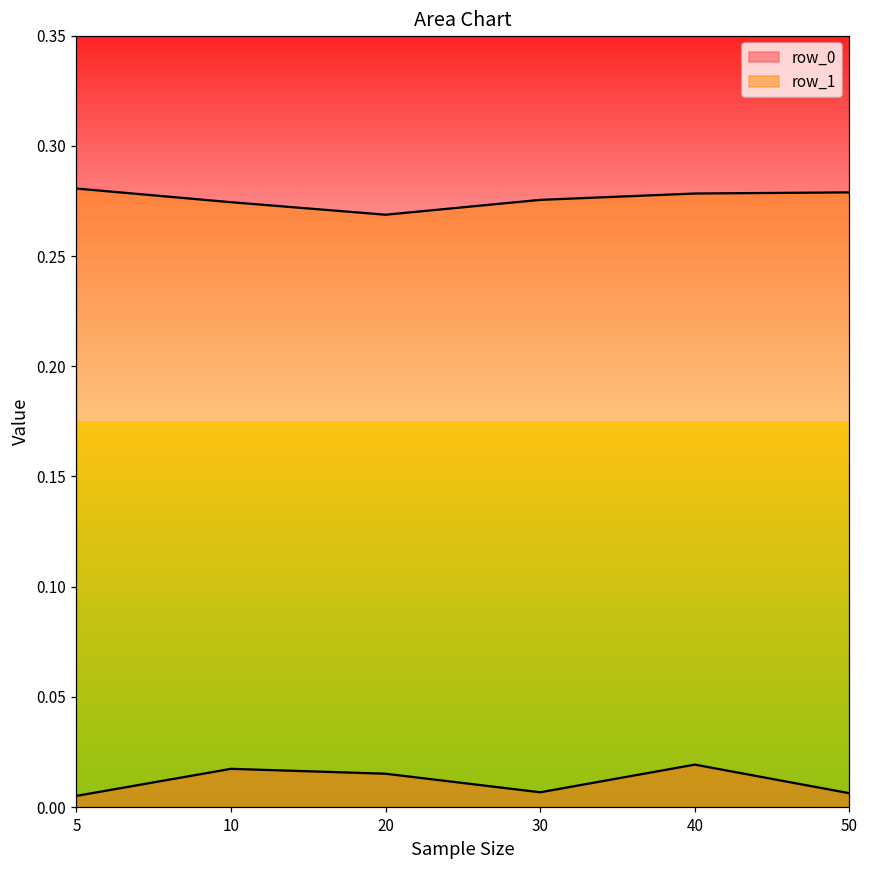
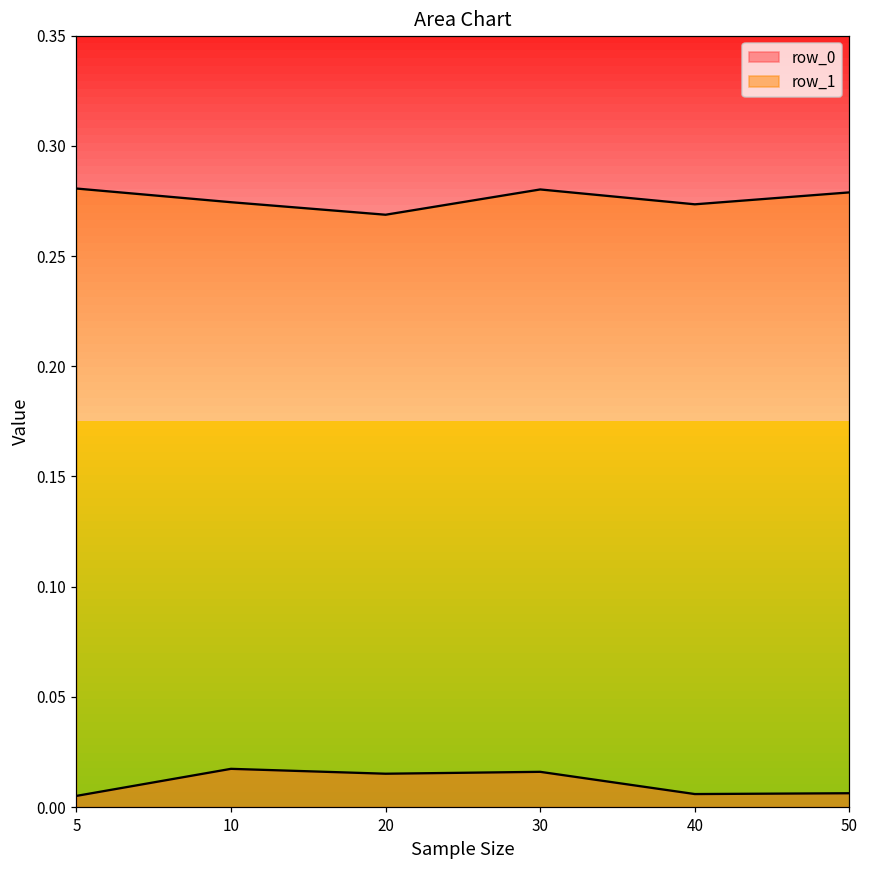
row_0, 30: 0.007 -> 0.016
row_1, 30: 0.275 -> 0.280
row_0, 40: 0.019 -> 0.006
row_1, 40: 0.278 -> 0.273
